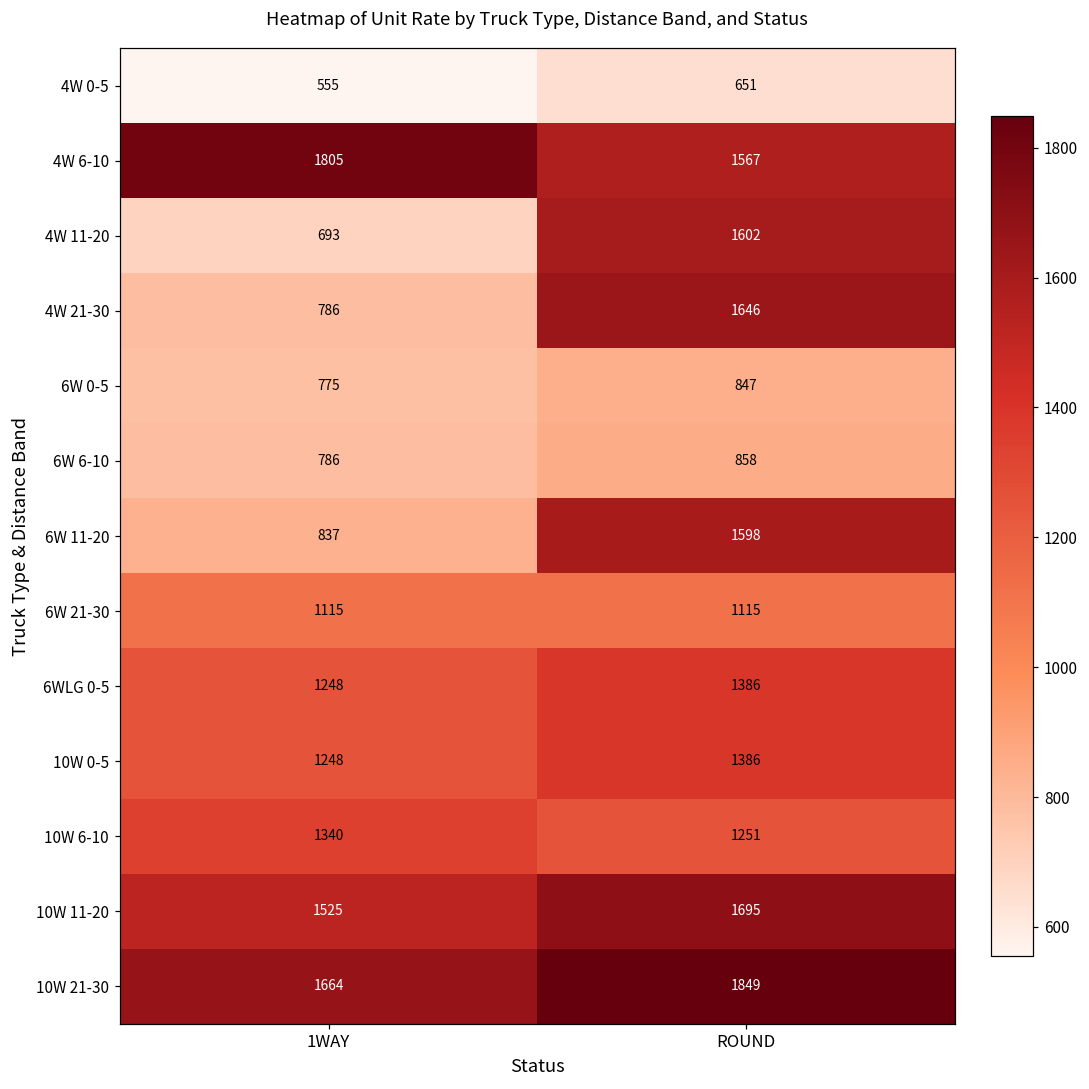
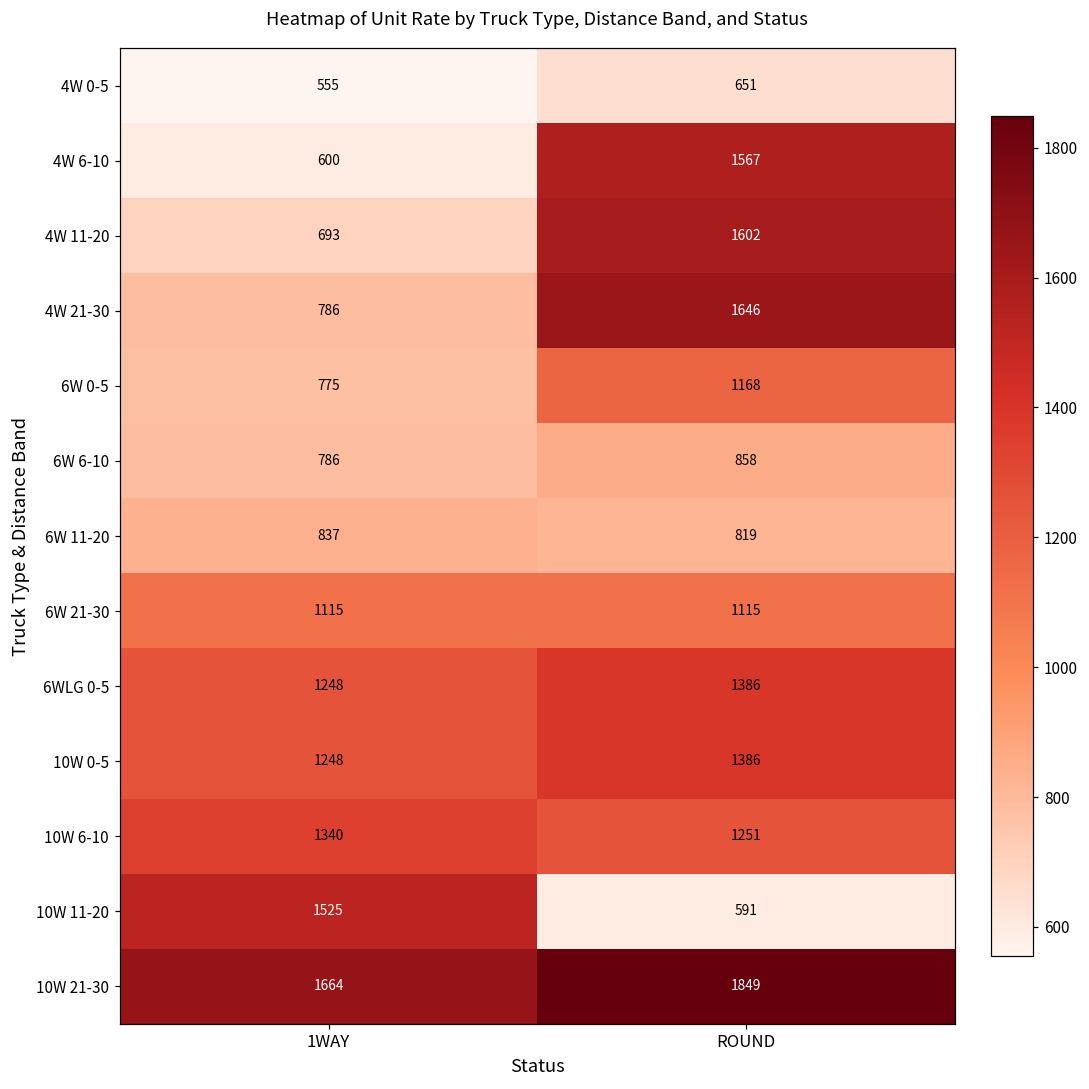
4W 6-10, 1WAY: 1805 -> 600
6W 0-5, ROUND: 847 -> 1168
6W 11-20, ROUND: 1598 -> 819
10W 11-20, ROUND: 1695 -> 591
